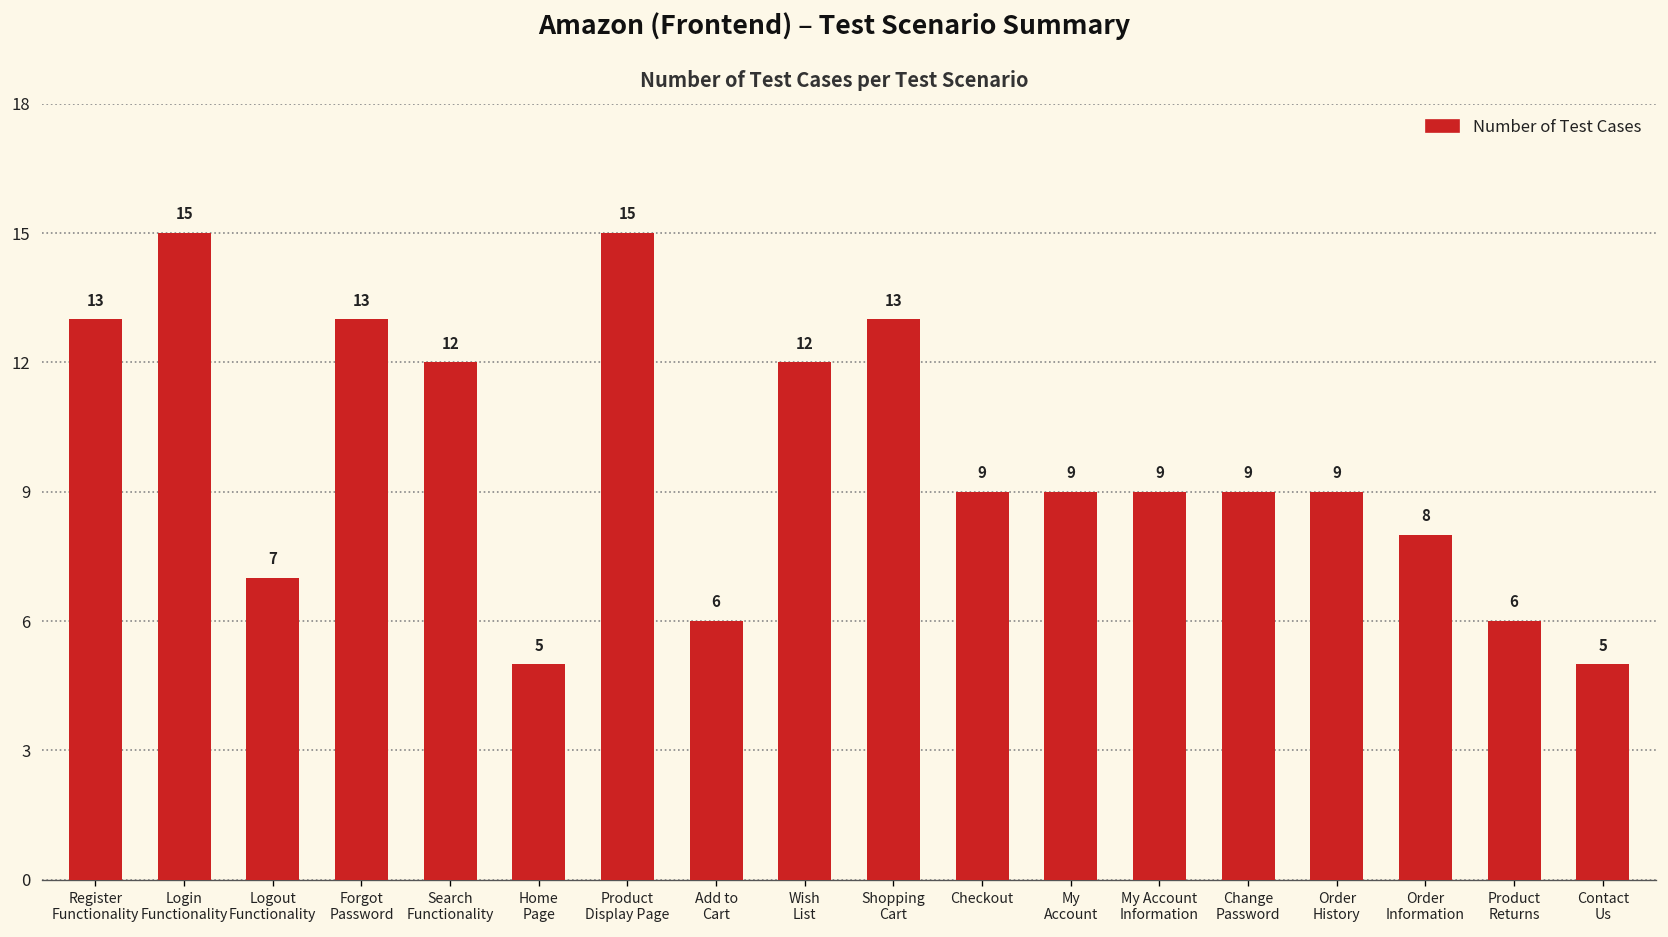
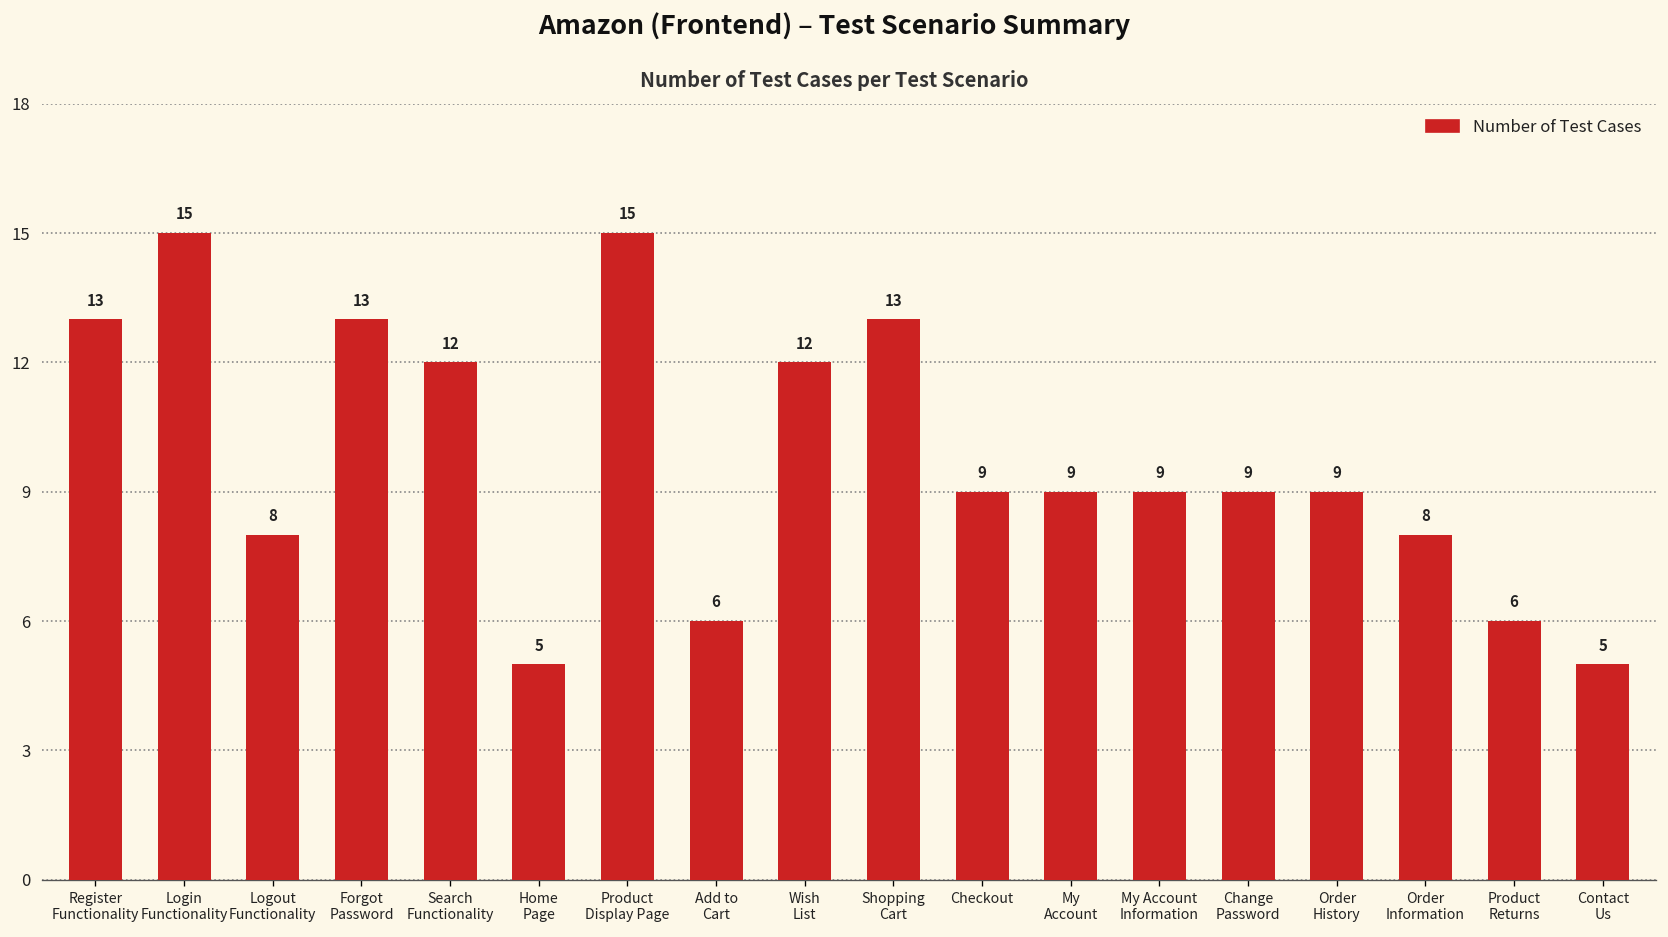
Logout Functionality: 7 -> 8
